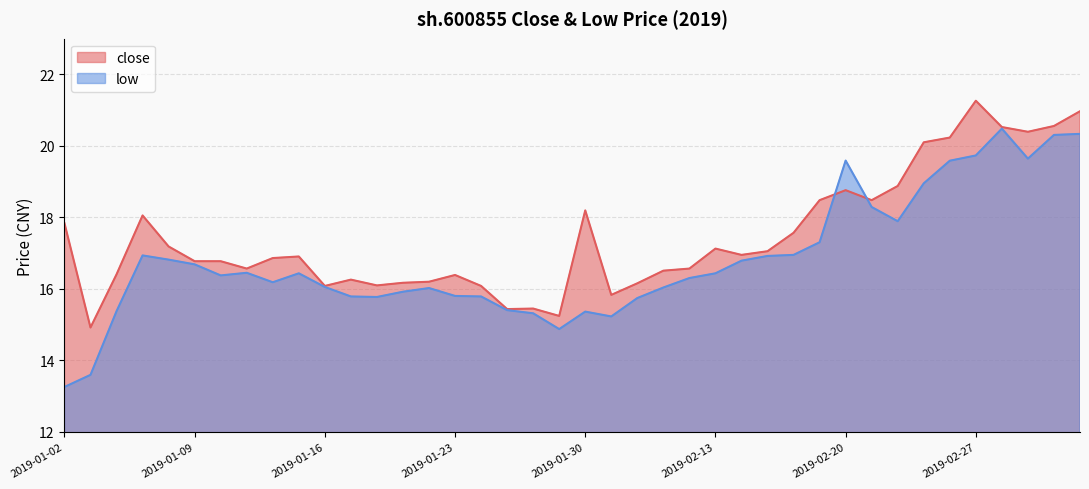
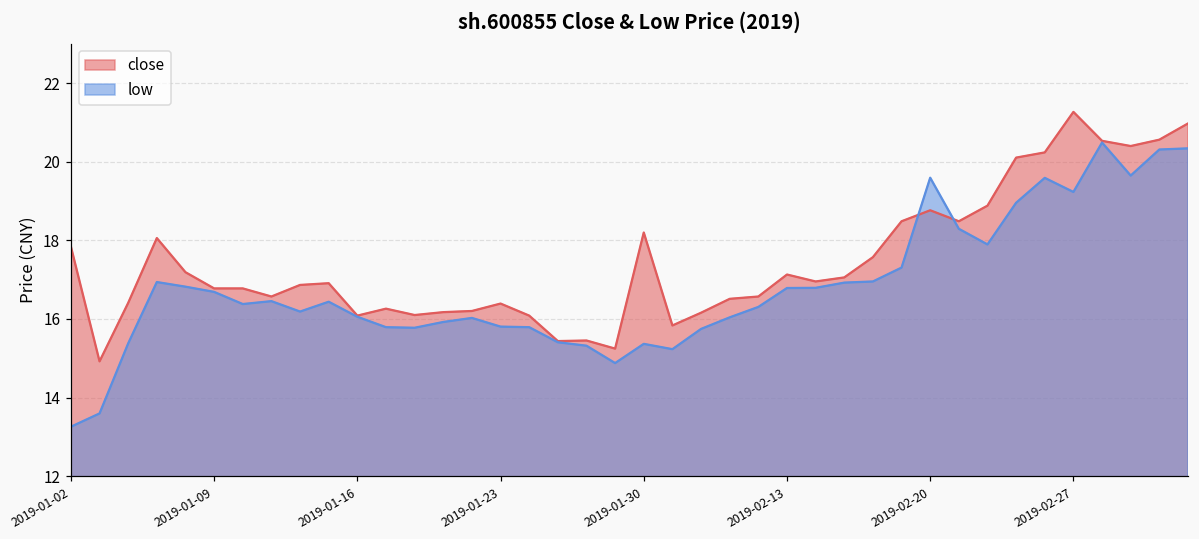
low, 2019-02-13: 16.4 -> 16.8
low, 2019-02-27: 19.7 -> 19.2
